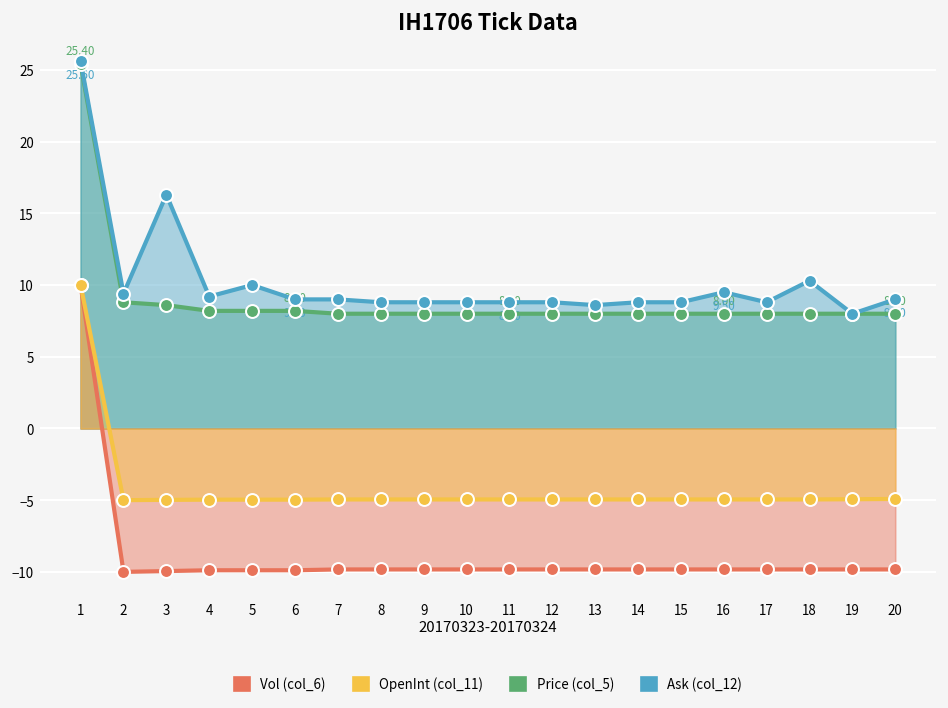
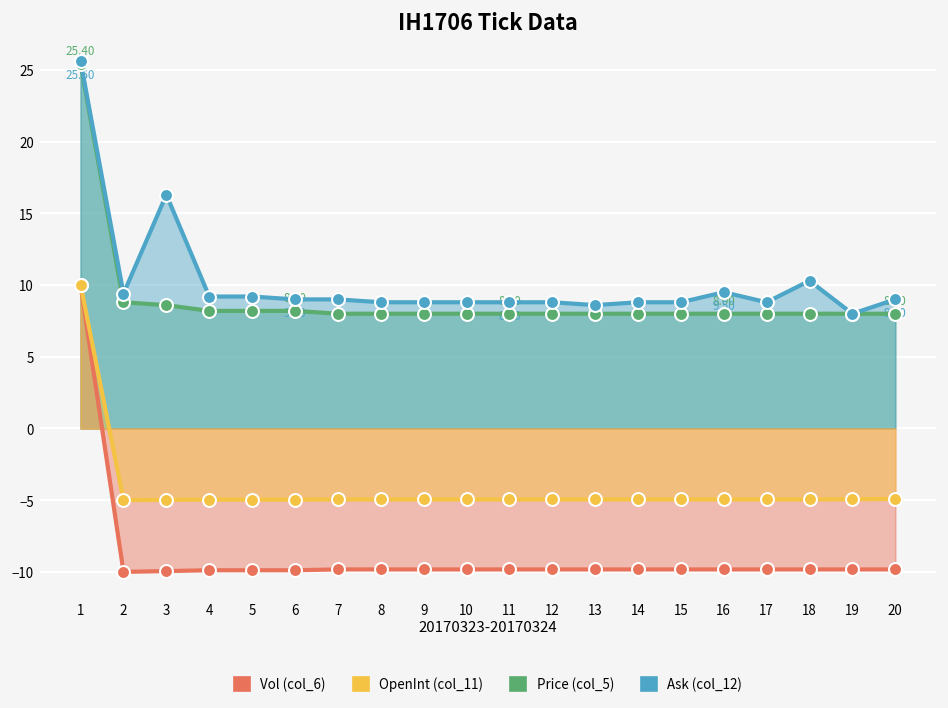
Ask (col_12), 5: 10.0 -> 9.2
